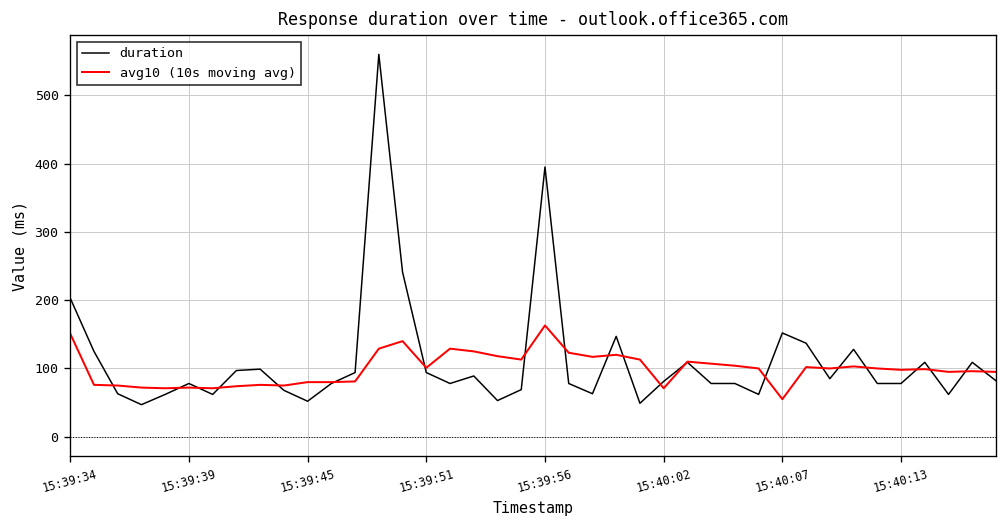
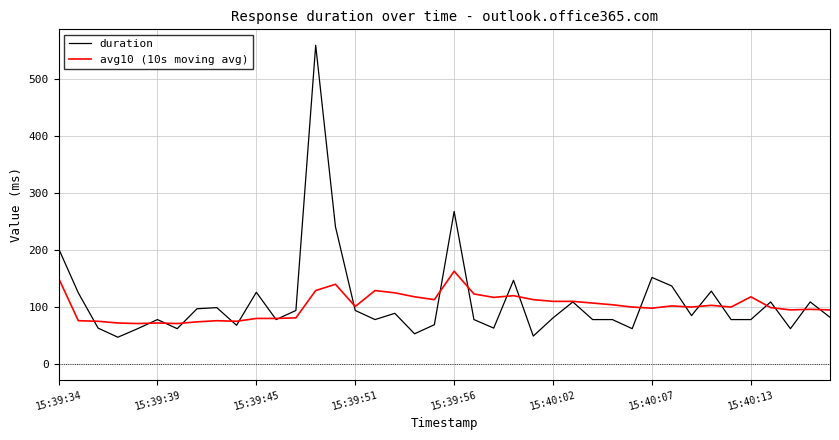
duration, 15:39:45: 50 -> 130
duration, 15:39:56: 400 -> 270
avg10 (10s moving avg), 15:40:02: 70 -> 110
avg10 (10s moving avg), 15:40:07: 60 -> 100
avg10 (10s moving avg), 15:40:13: 100 -> 120
